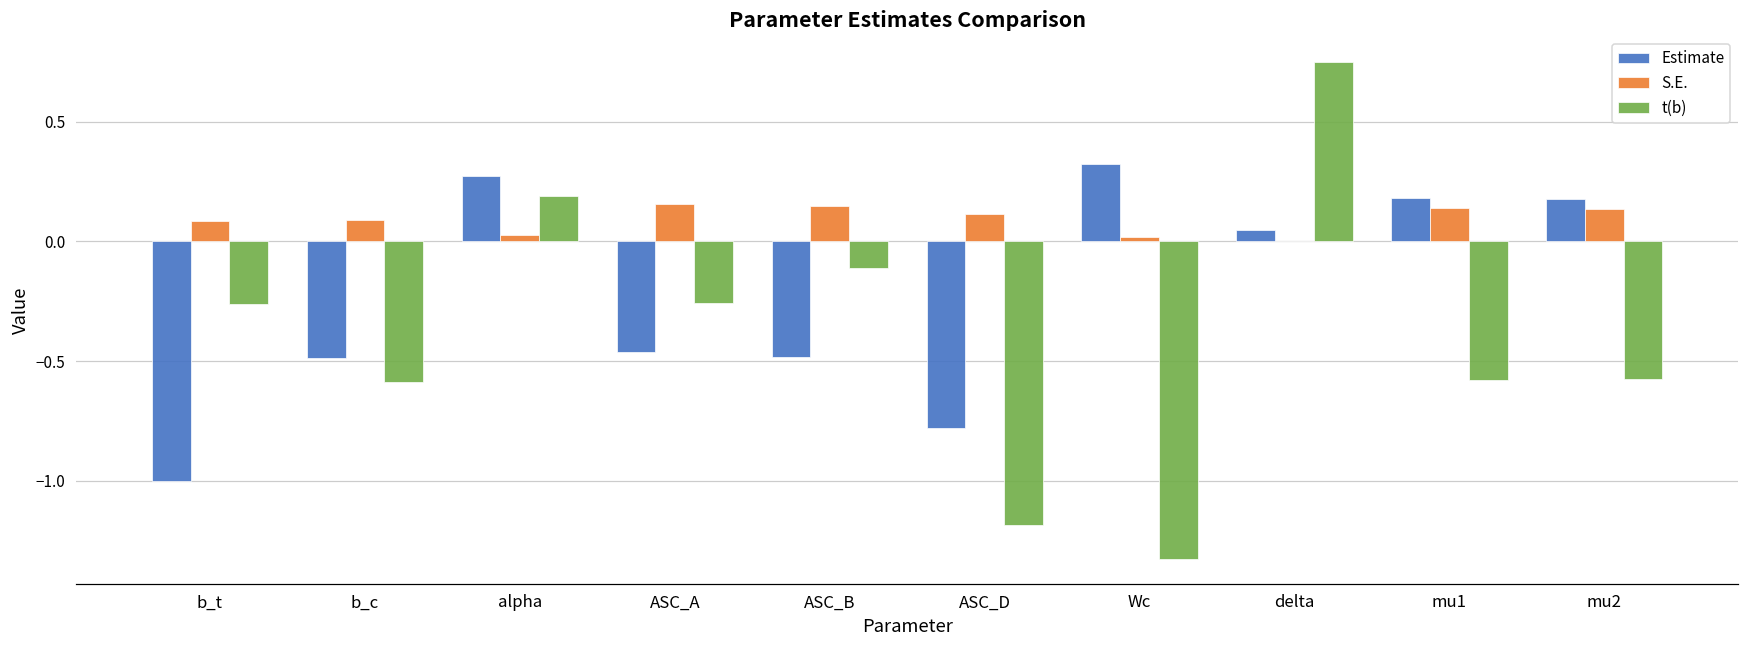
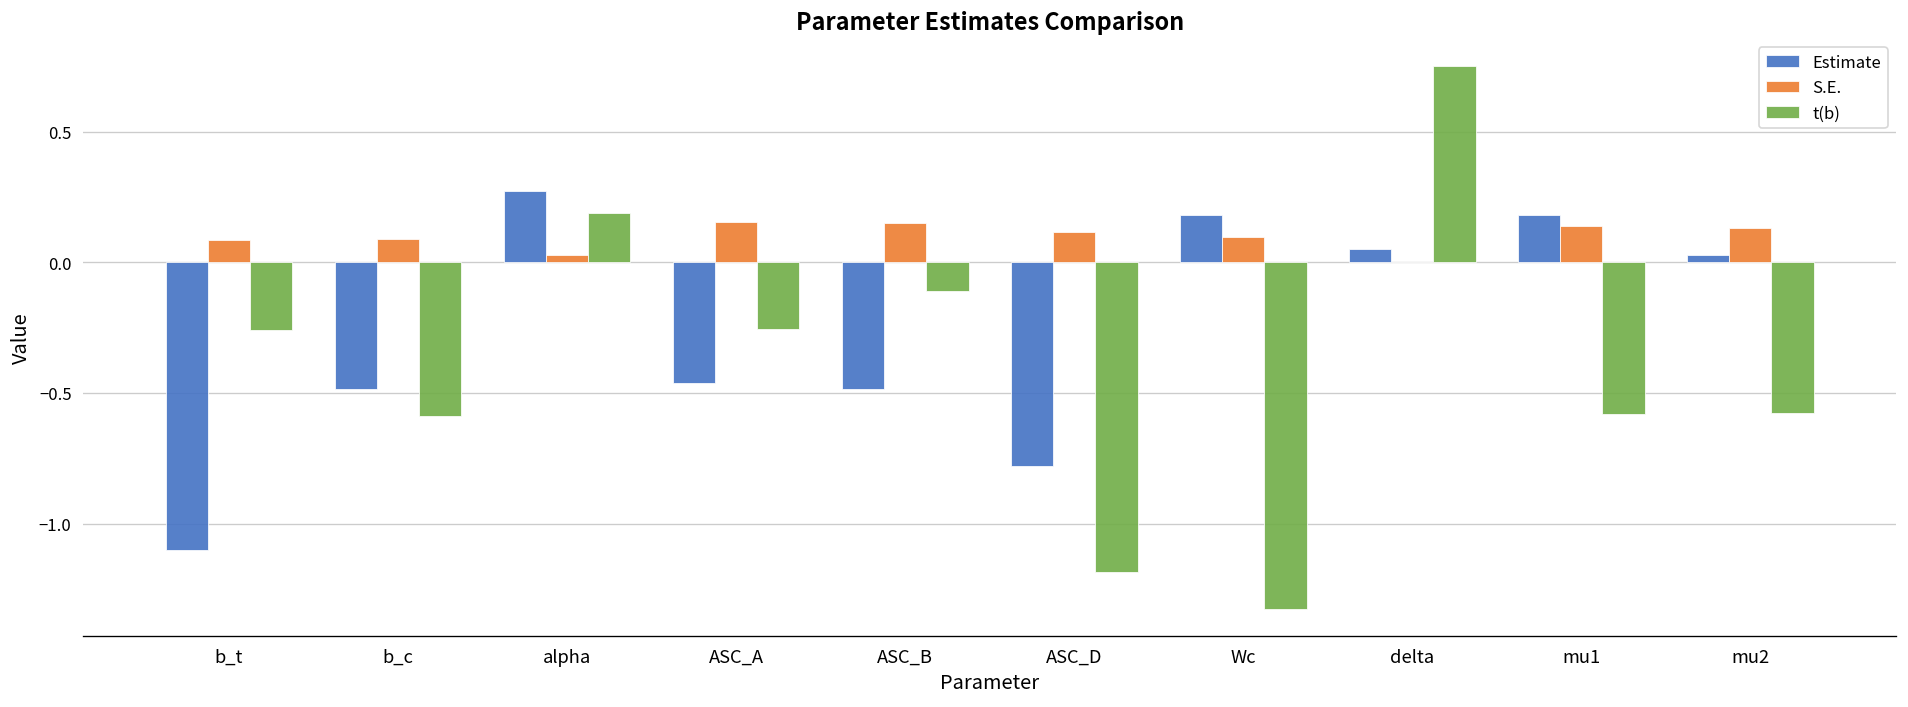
Estimate, b_t: -1.0 -> -1.1
Estimate, Wc: 0.32 -> 0.18
S.E., Wc: 0.02 -> 0.10
Estimate, mu2: 0.18 -> 0.03
